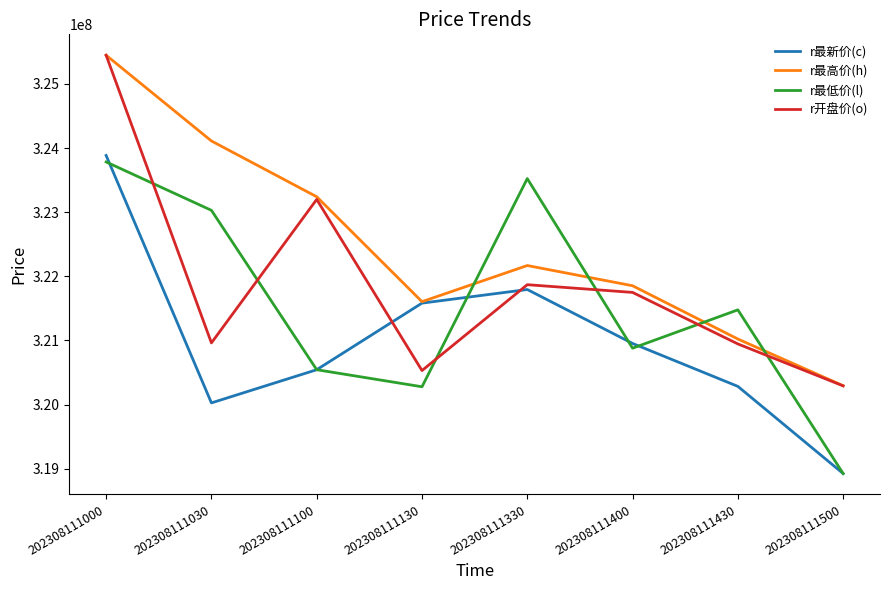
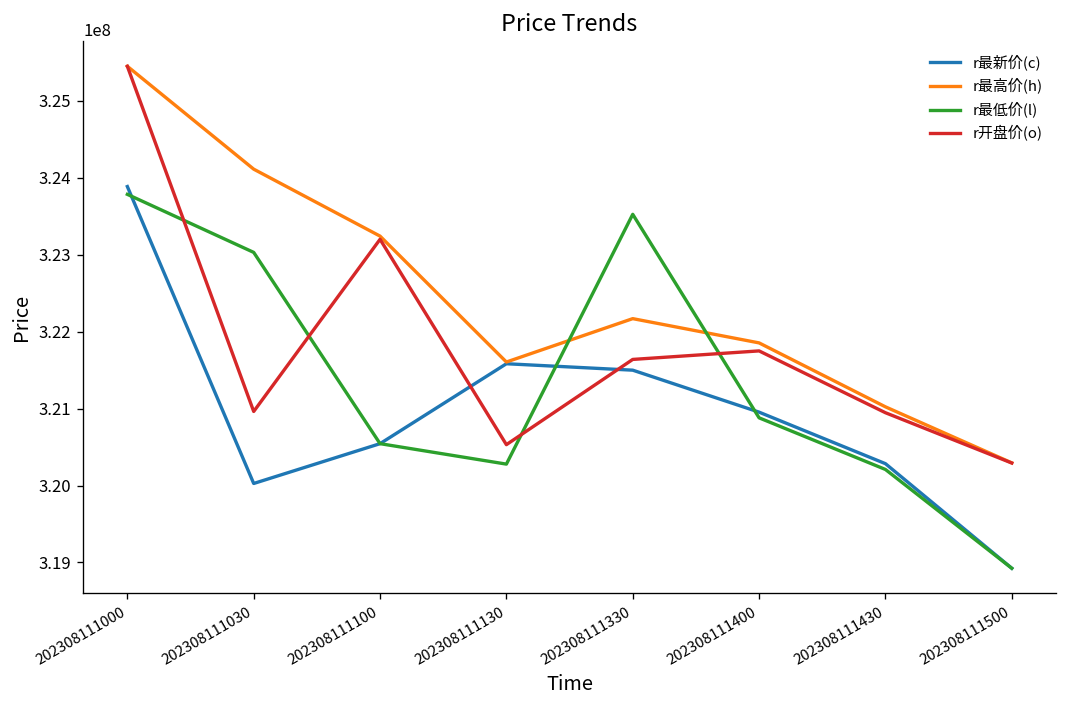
r最新价(c), 202308111330: 321800000 -> 321500000
r开盘价(o), 202308111330: 321900000 -> 321600000
r最低价(l), 202308111430: 321500000 -> 320200000
